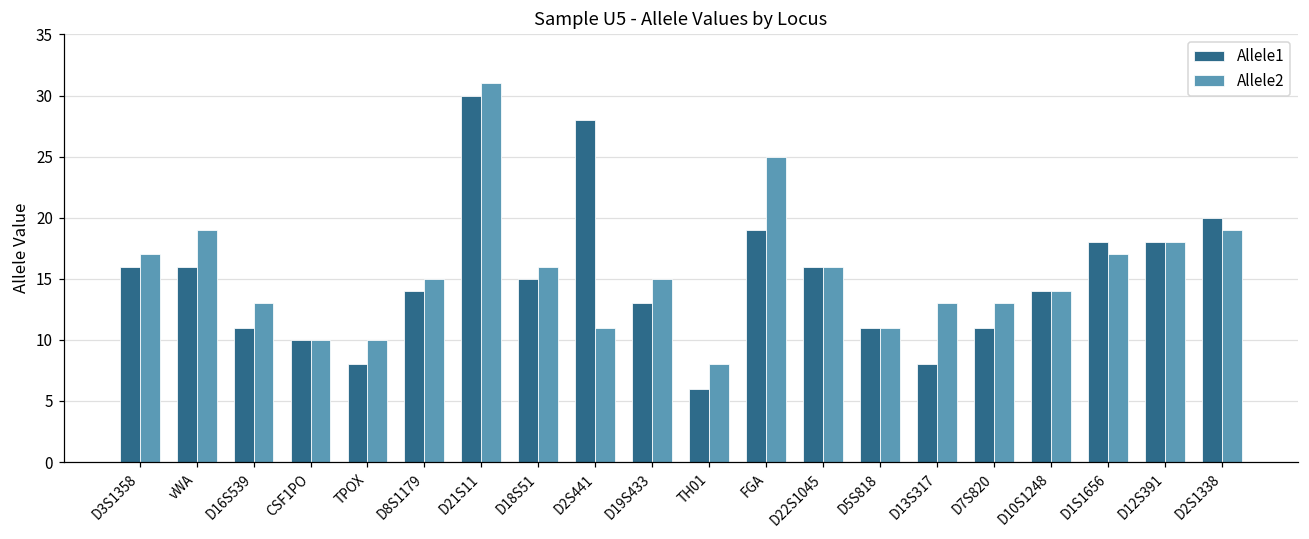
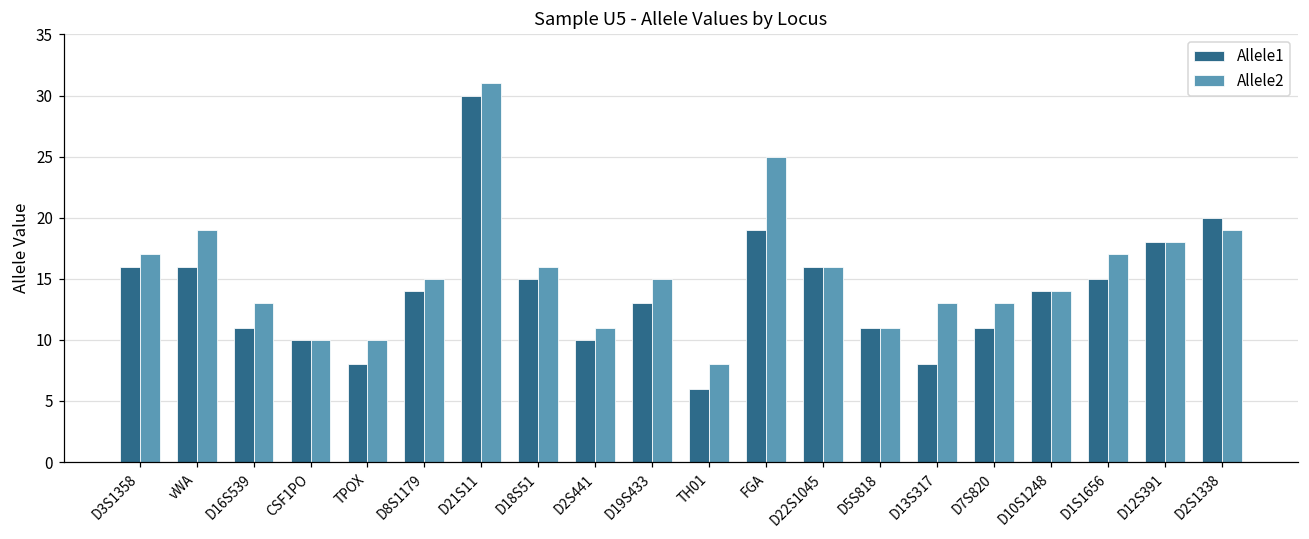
Allele1, D2S441: 28 -> 10
Allele1, D1S1656: 18 -> 15
